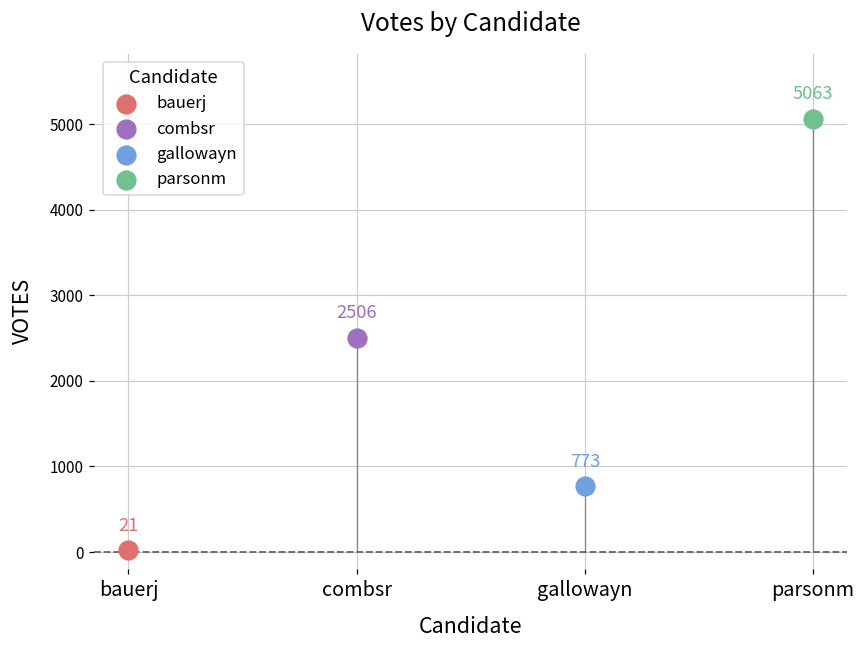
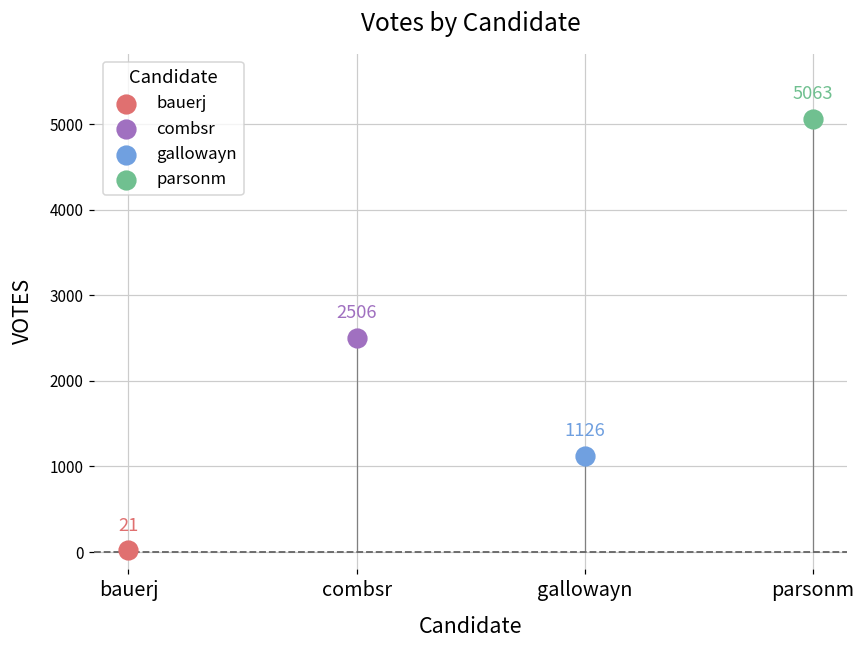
gallowayn, gallowayn: 773 -> 1126
